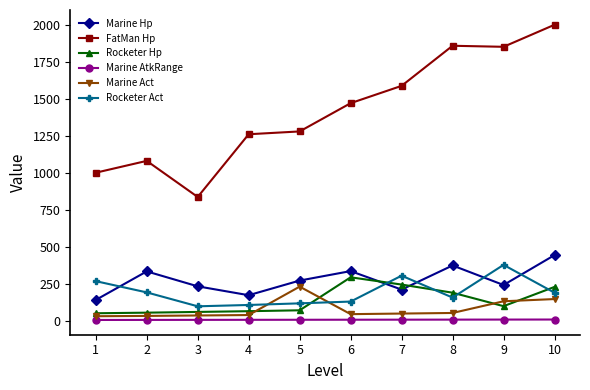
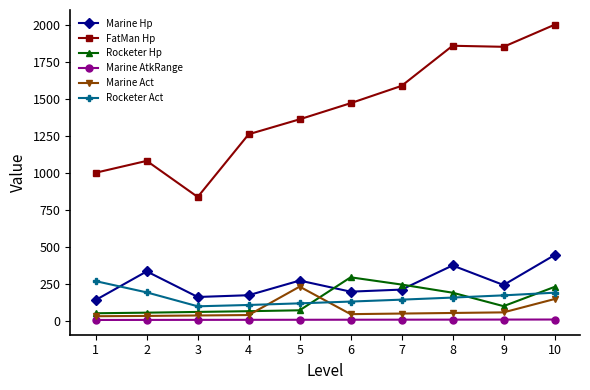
Marine Hp, 3: 230 -> 160
FatMan Hp, 5: 1280 -> 1360
Marine Hp, 6: 340 -> 200
Rocketer Act, 7: 300 -> 140
Marine Act, 9: 130 -> 60
Rocketer Act, 9: 380 -> 170
